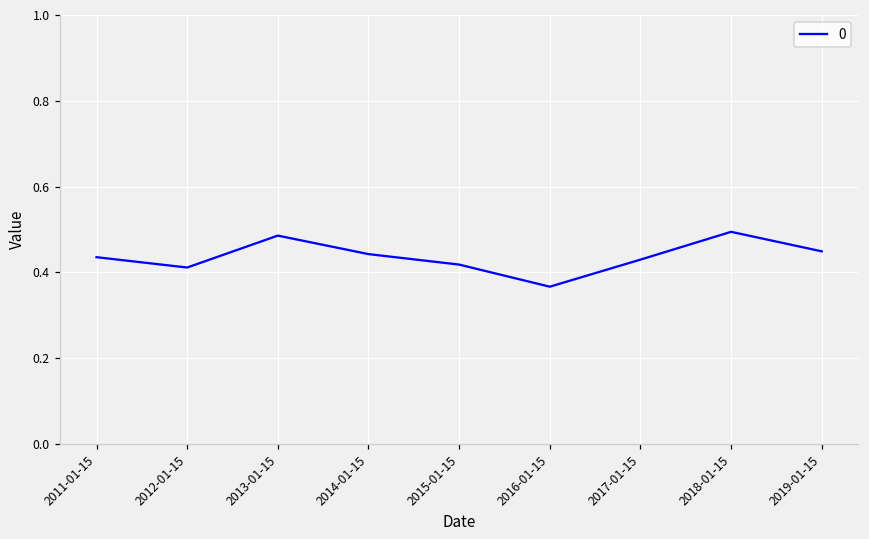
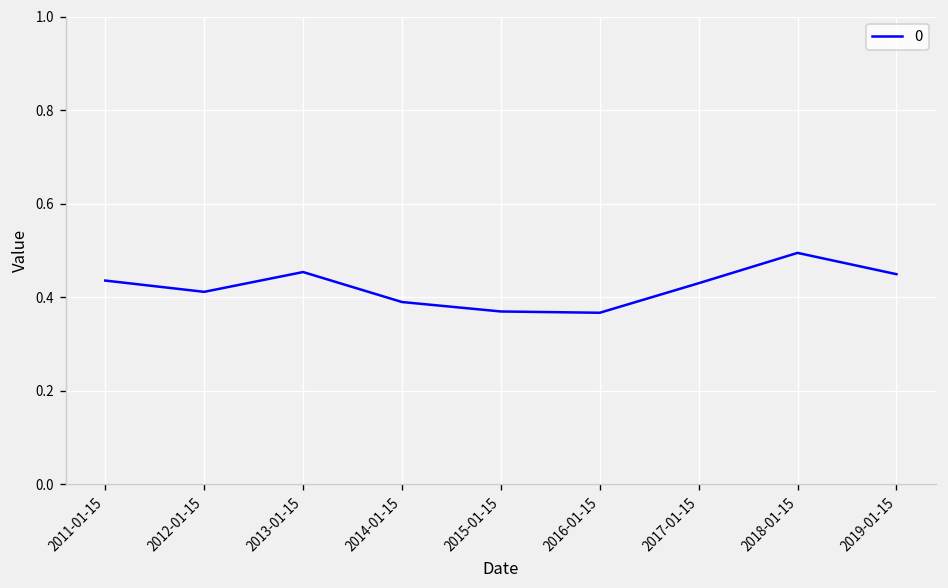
2013-01-15: 0.49 -> 0.45
2014-01-15: 0.44 -> 0.39
2015-01-15: 0.42 -> 0.37
